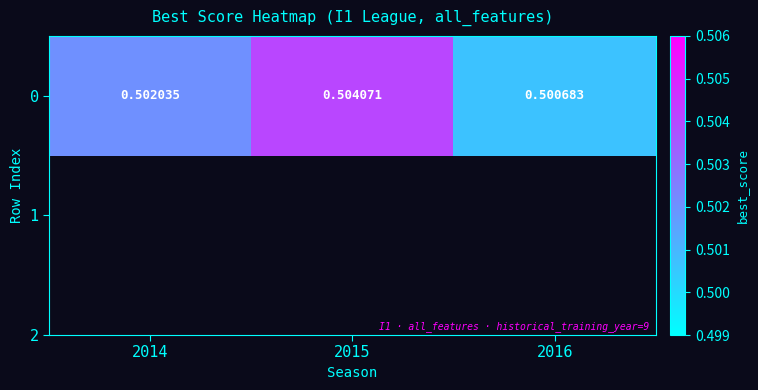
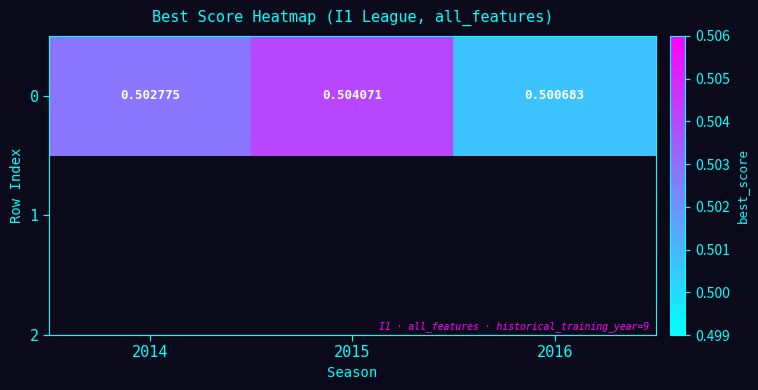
0, 2014: 0.502035 -> 0.502775
